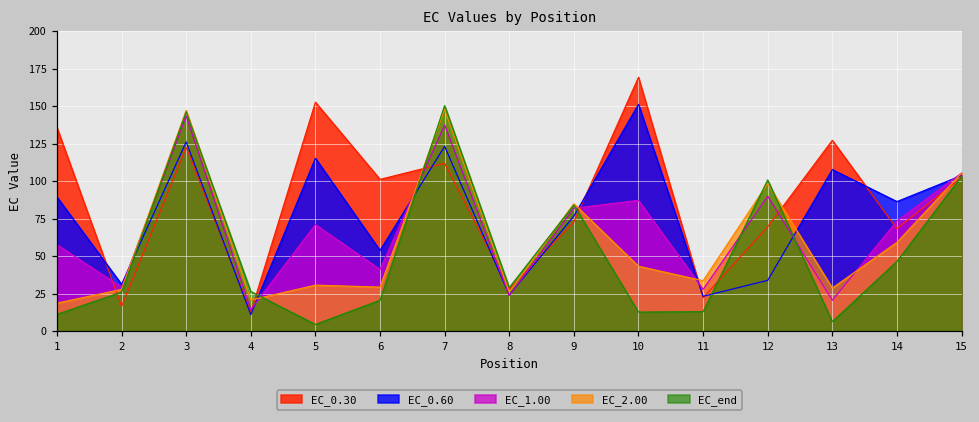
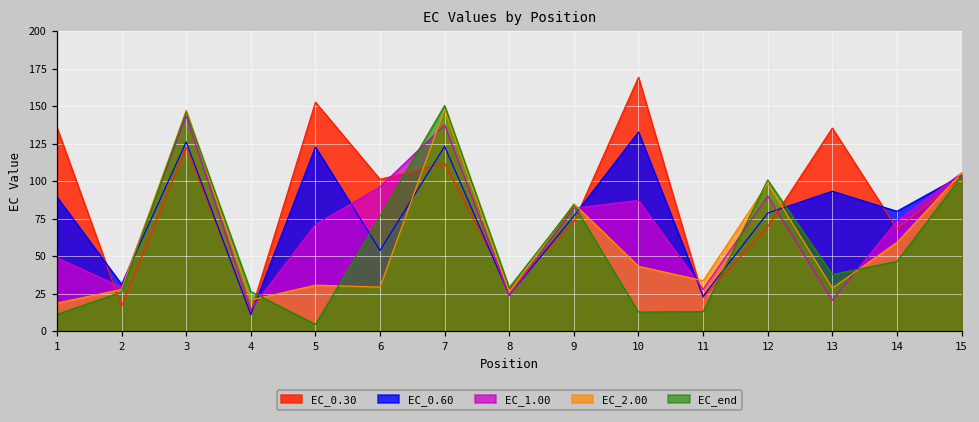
EC_1.00, 1: 58 -> 49
EC_0.60, 5: 115 -> 123
EC_1.00, 6: 41 -> 96
EC_end, 6: 21 -> 77
EC_0.60, 10: 151 -> 133
EC_0.60, 12: 34 -> 79
EC_0.30, 13: 127 -> 135
EC_0.60, 13: 108 -> 93
EC_end, 13: 6 -> 38
EC_0.60, 14: 86 -> 80
